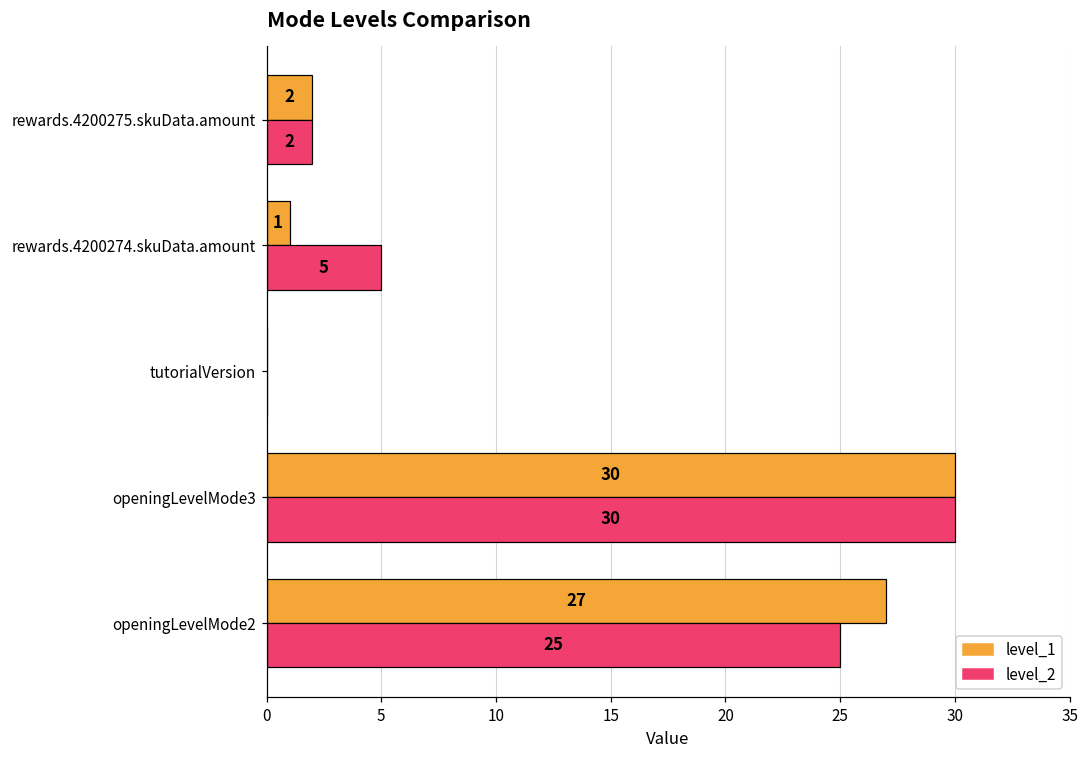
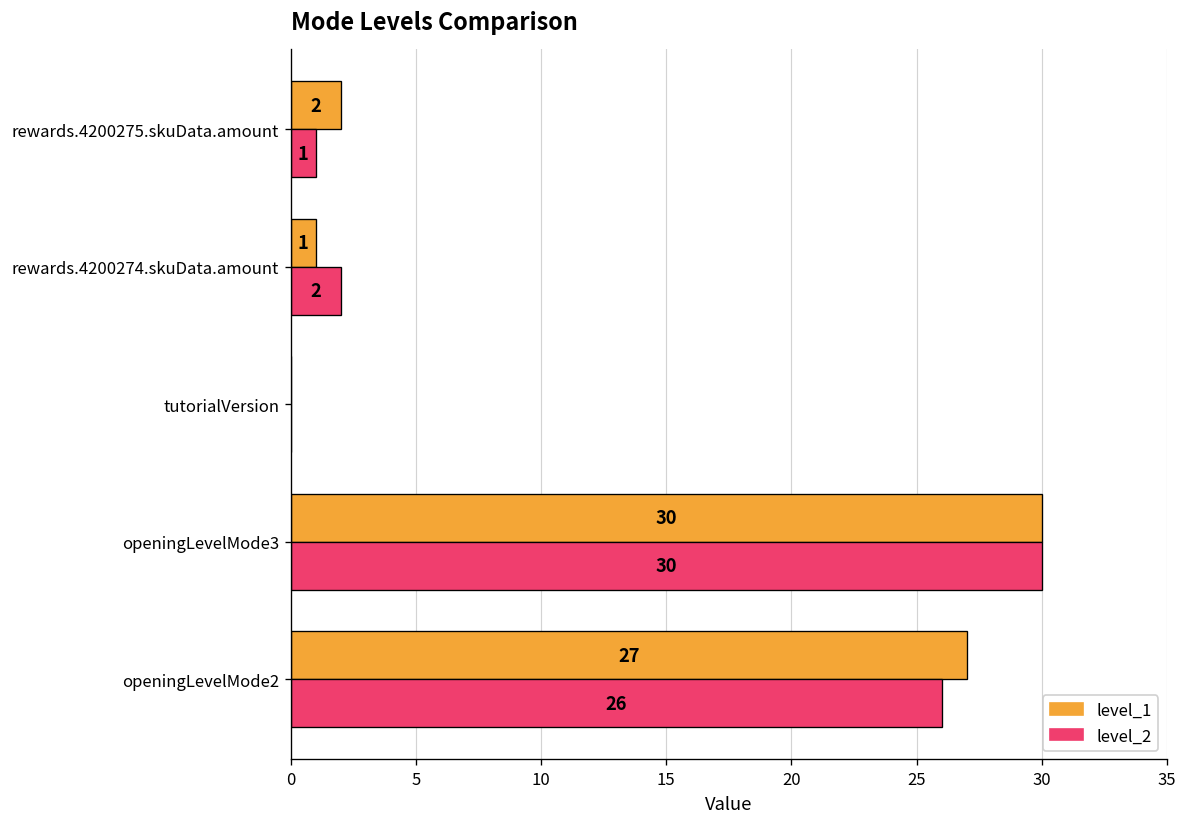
level_2, rewards.4200275.skuData.amount: 2 -> 1
level_2, rewards.4200274.skuData.amount: 5 -> 2
level_2, openingLevelMode2: 25 -> 26
